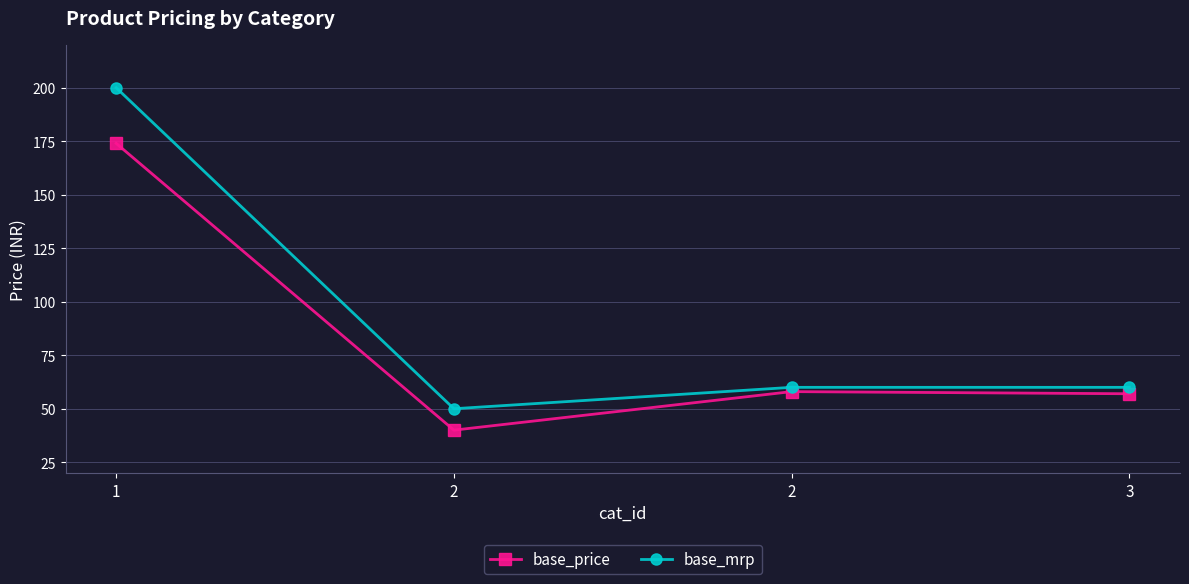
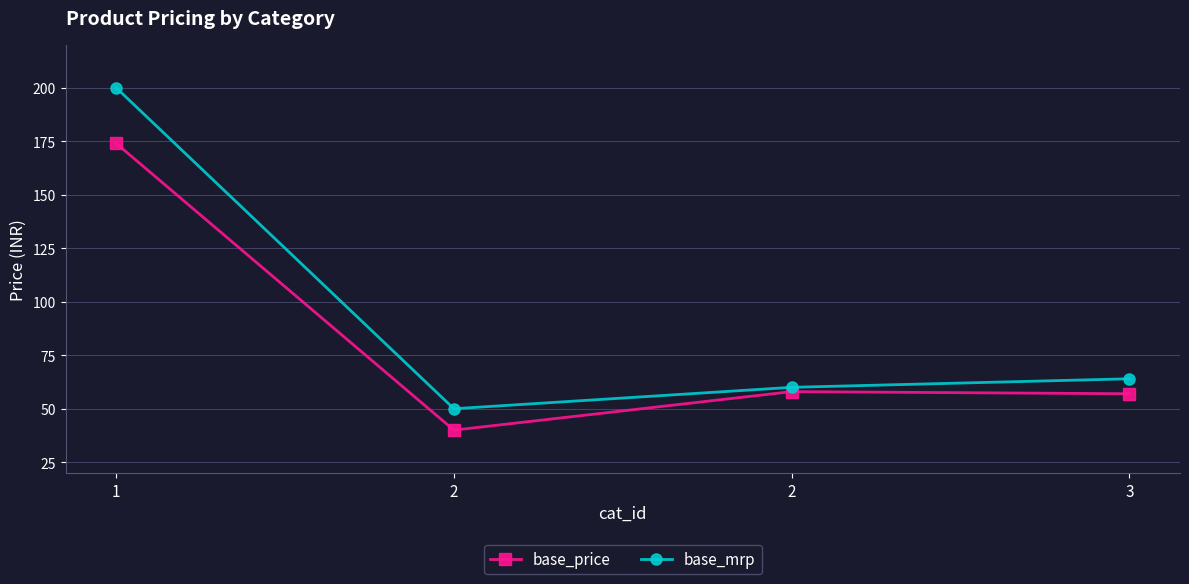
base_mrp, 3: 60 -> 64
